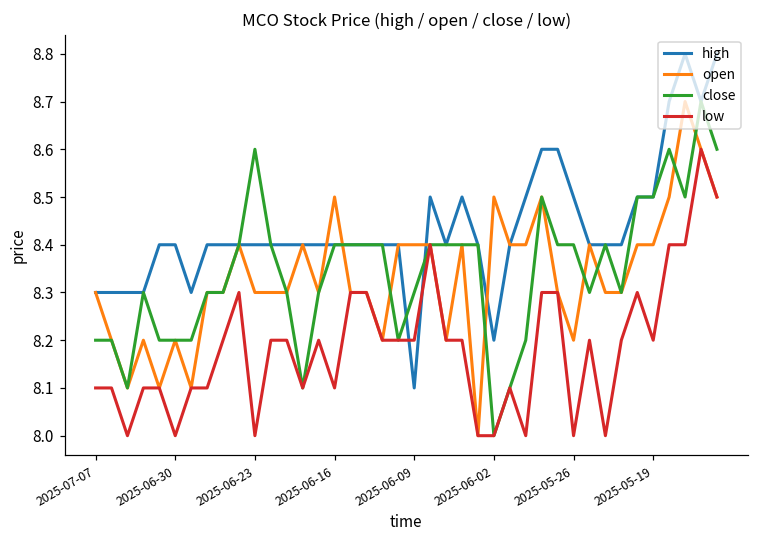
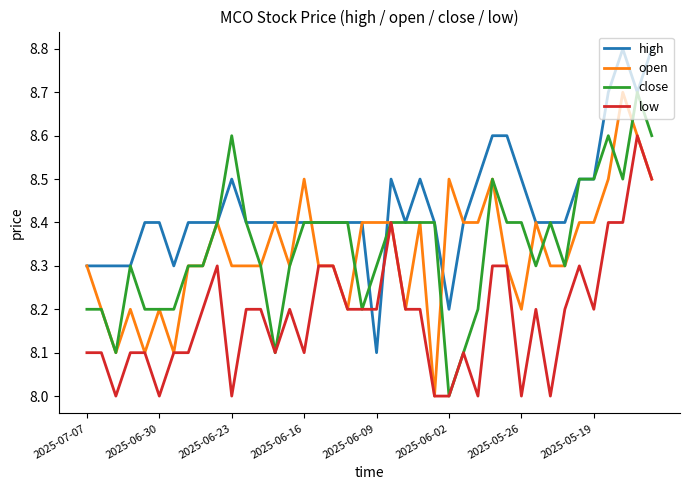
high, 2025-06-23: 8.4 -> 8.5
